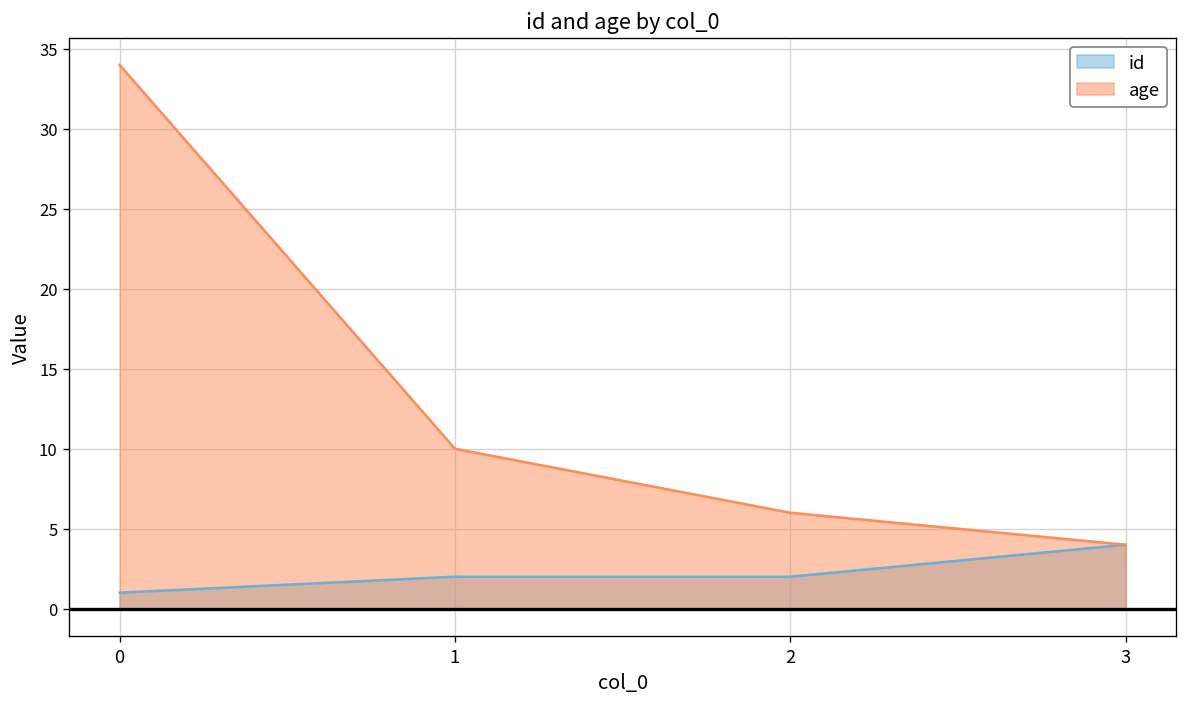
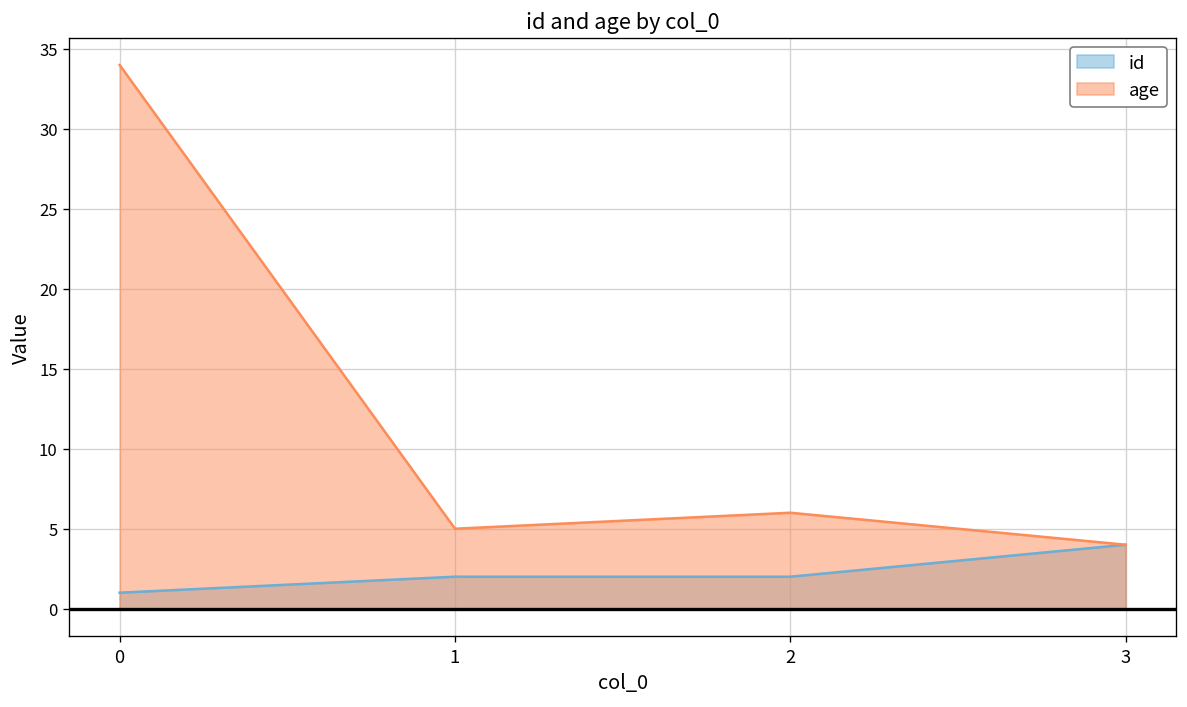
age, 1: 10 -> 5
